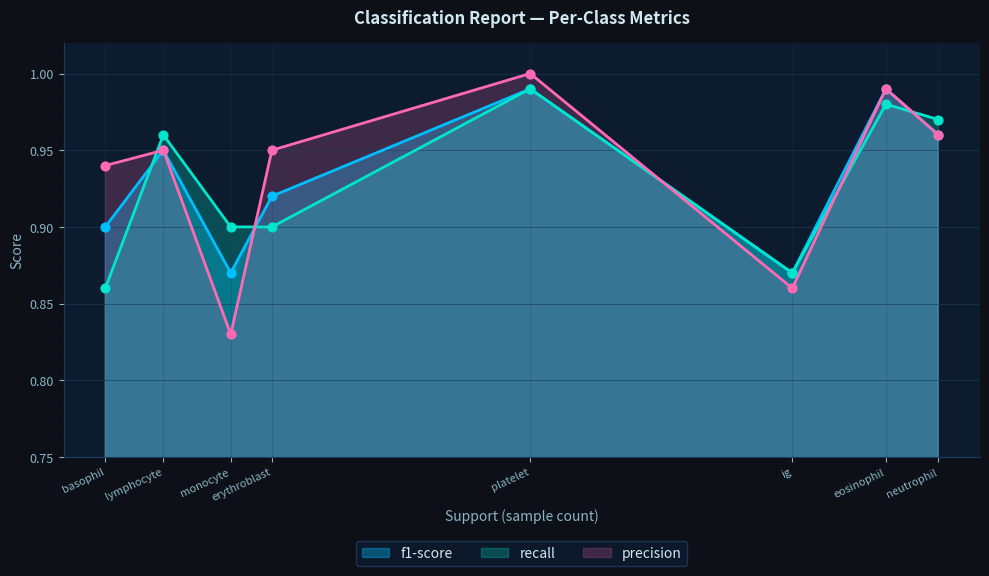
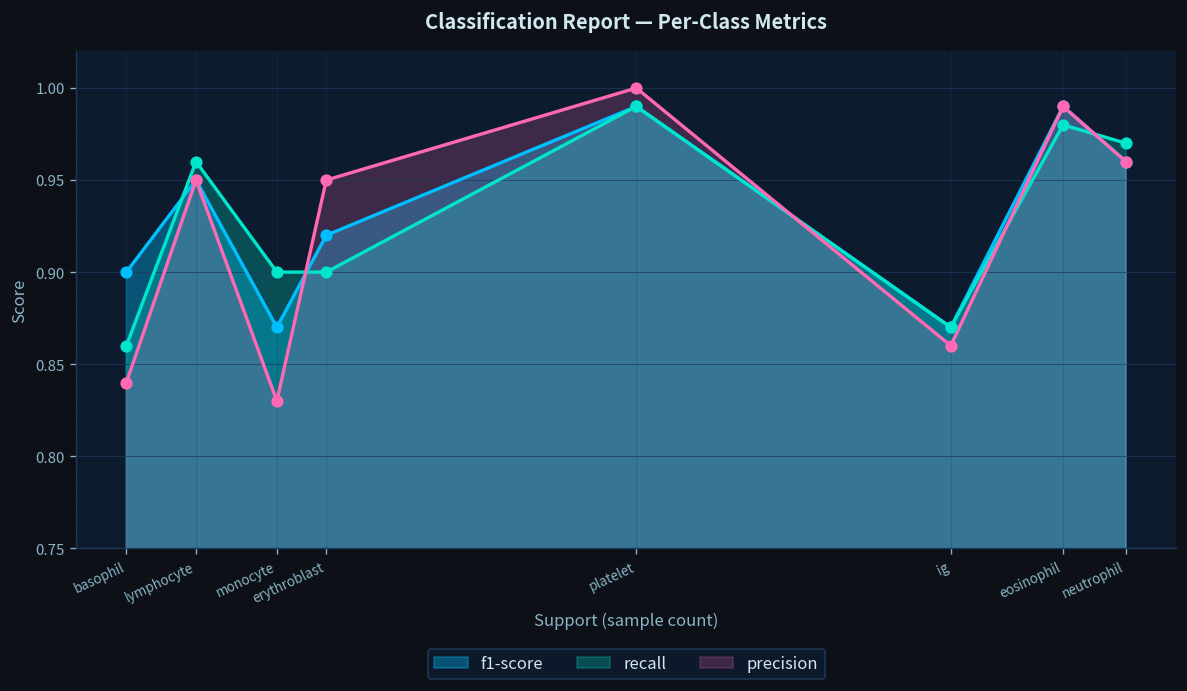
precision, basophil: 0.94 -> 0.84
